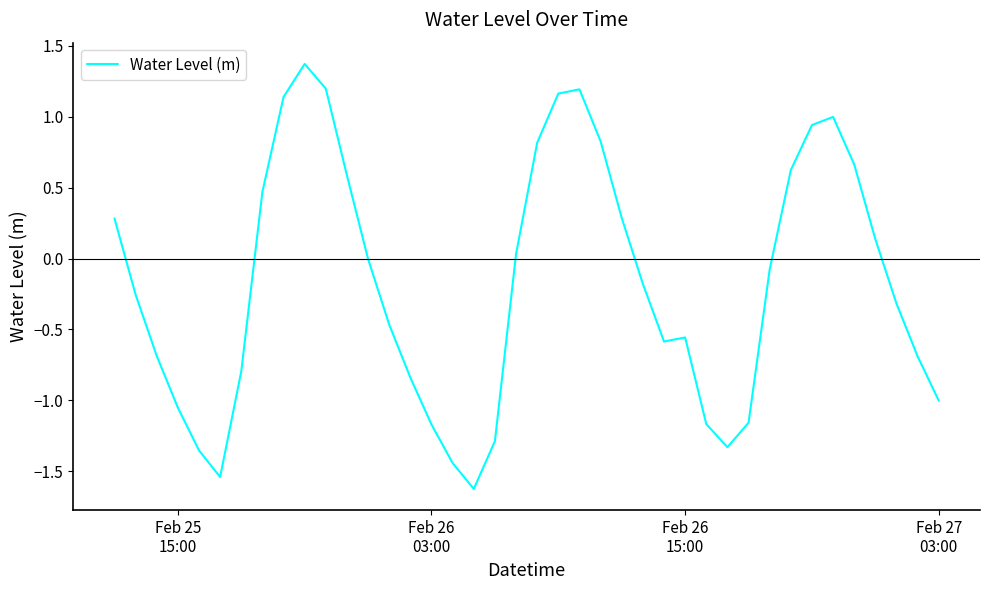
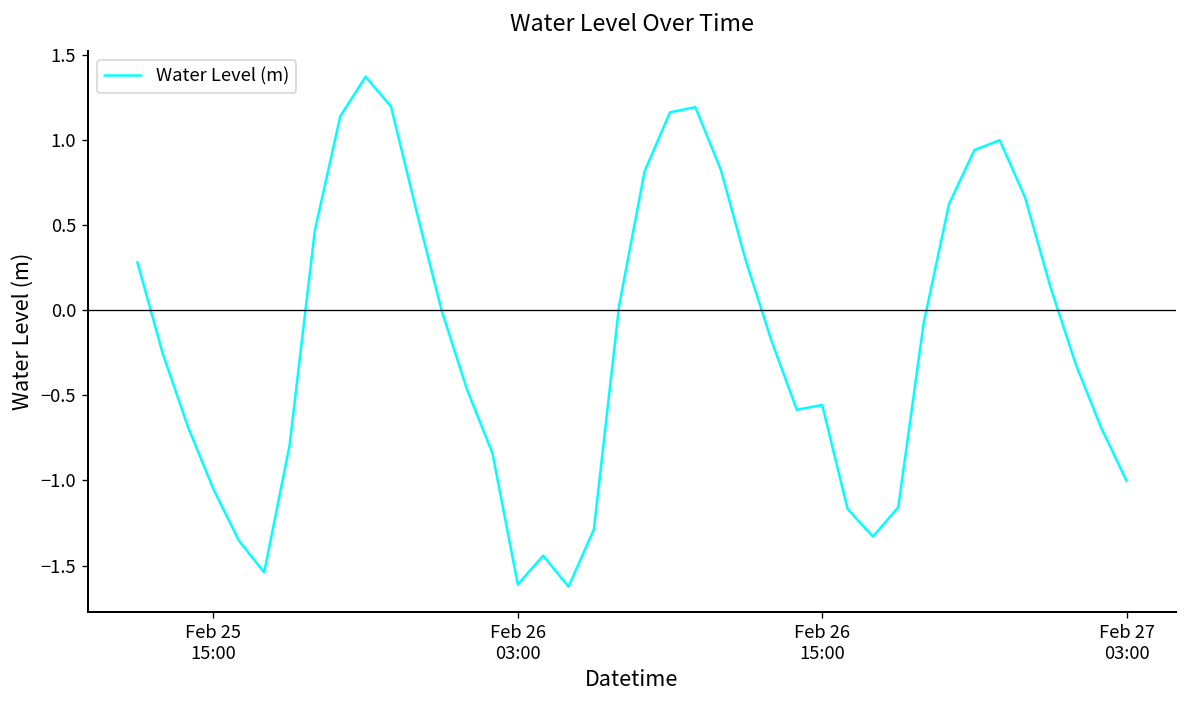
Feb 26 03:00: -1.17 -> -1.61
